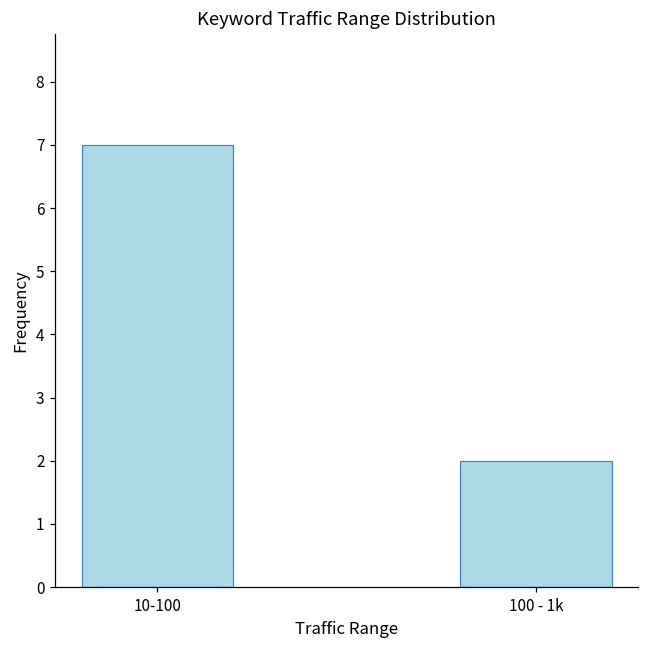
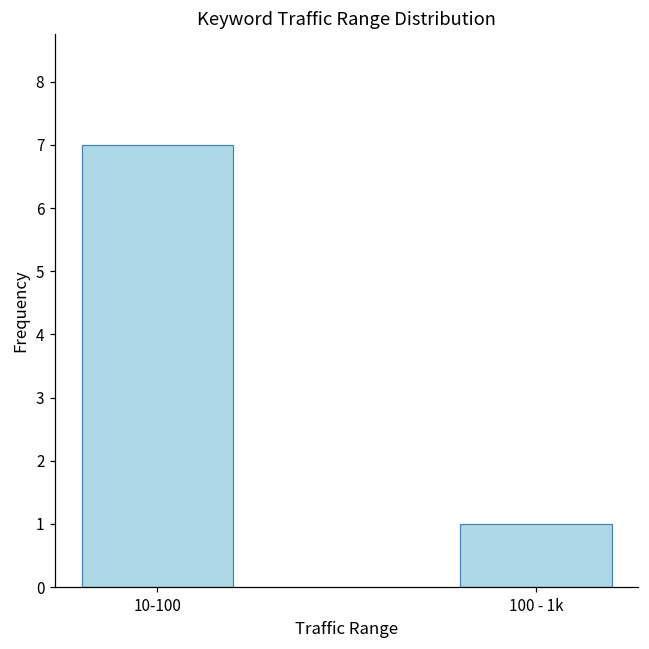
100 - 1k: 2 -> 1
